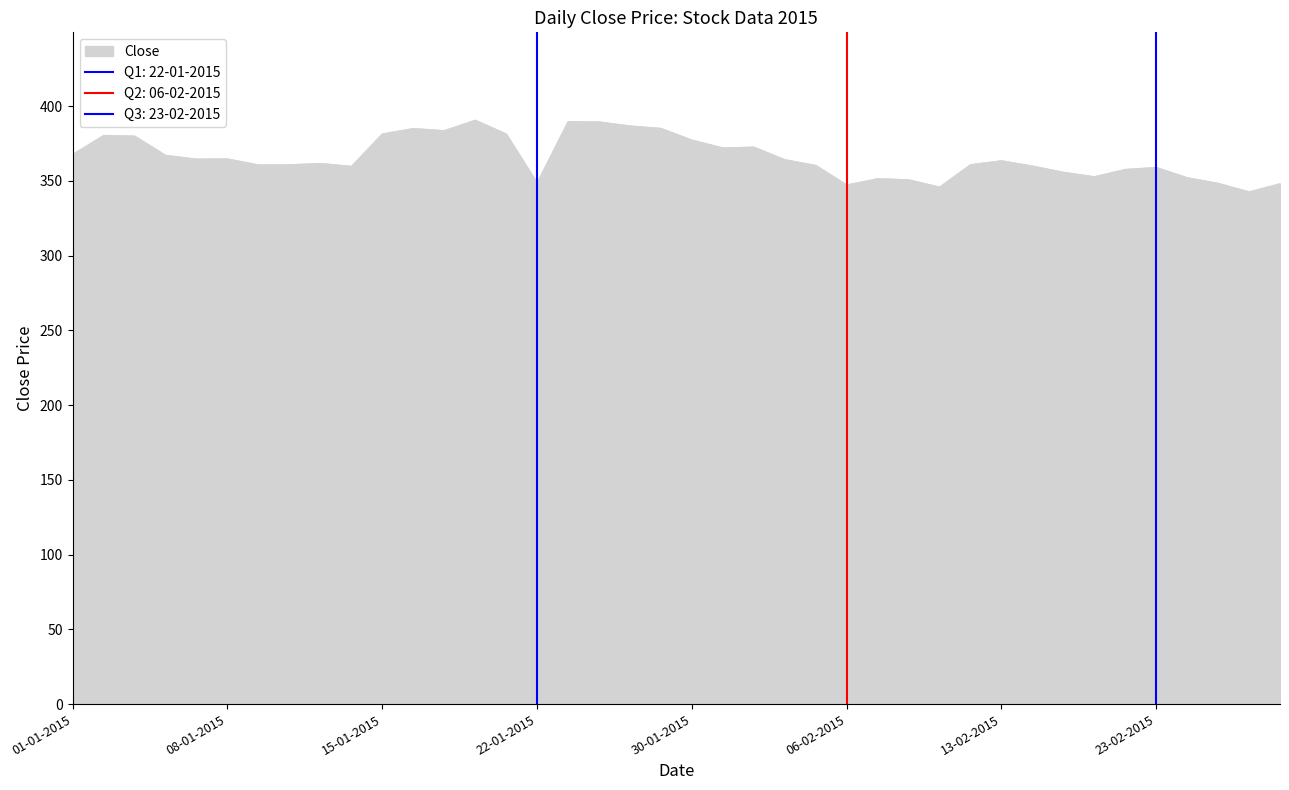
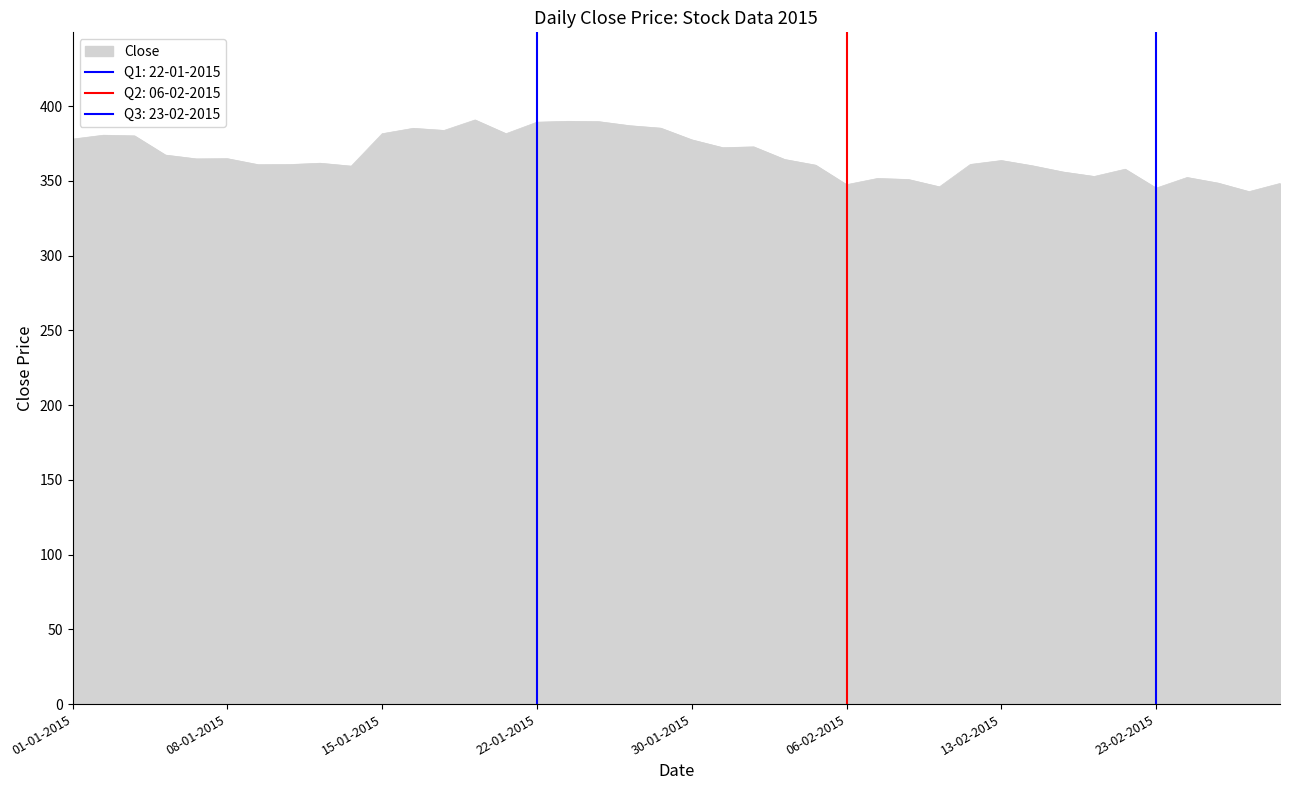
01-01-2015: 368 -> 378
22-01-2015: 349 -> 389
23-02-2015: 359 -> 345
